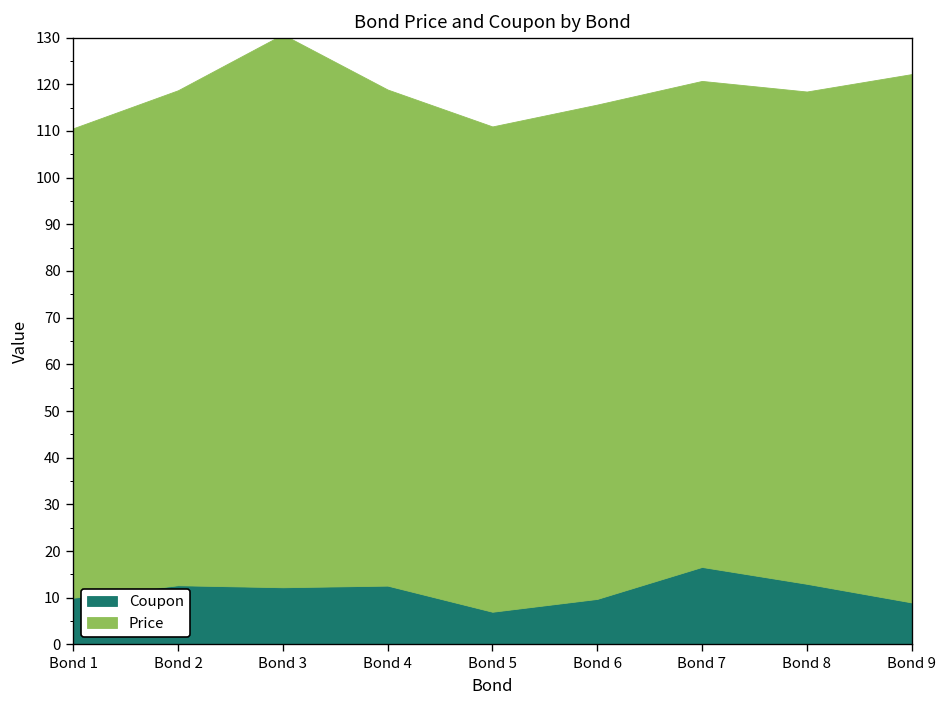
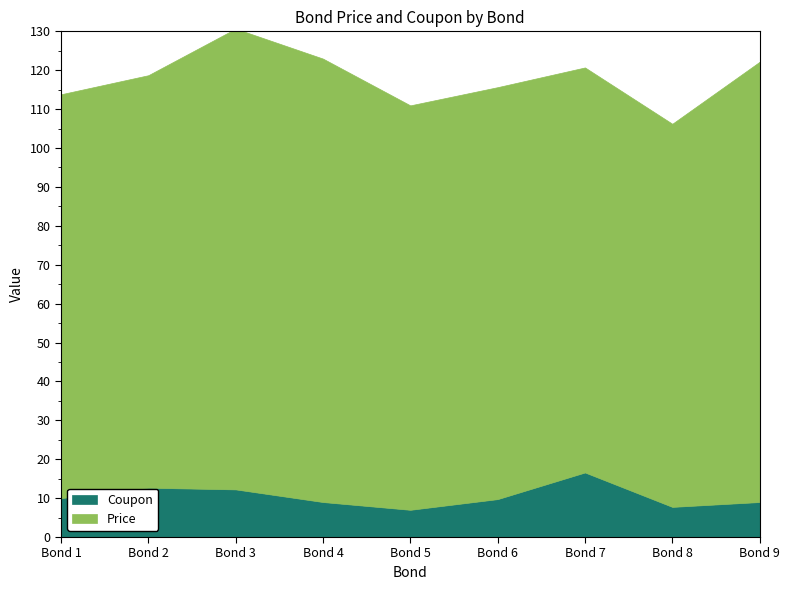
Price, Bond 1: 101 -> 104
Coupon, Bond 4: 13 -> 9
Price, Bond 4: 106 -> 114
Coupon, Bond 8: 13 -> 8
Price, Bond 8: 105 -> 98
